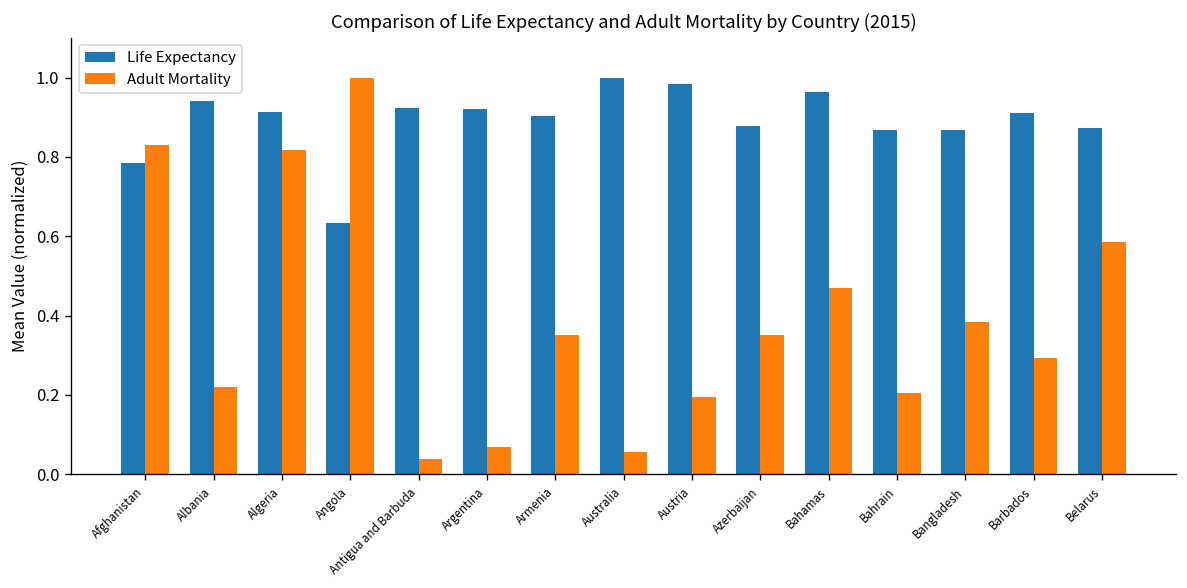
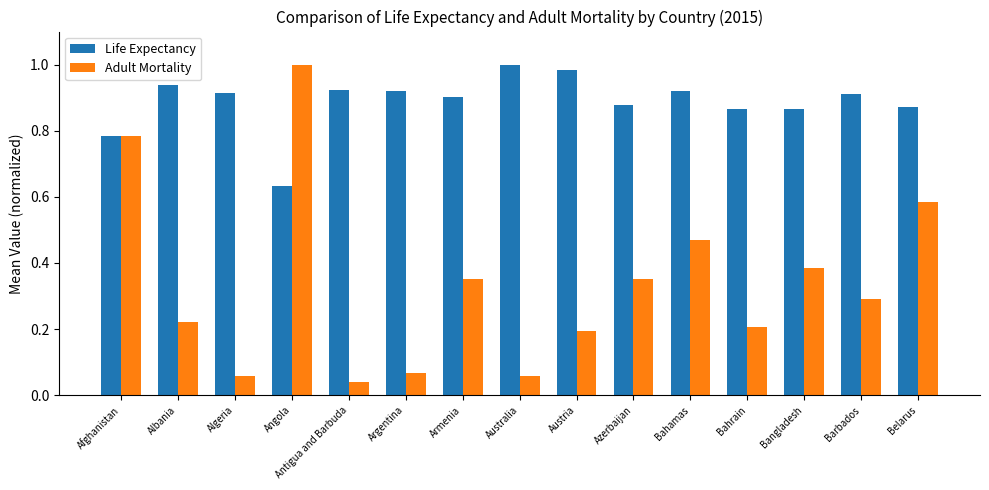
Adult Mortality, Afghanistan: 0.83 -> 0.79
Adult Mortality, Algeria: 0.82 -> 0.06
Life Expectancy, Bahamas: 0.96 -> 0.92
